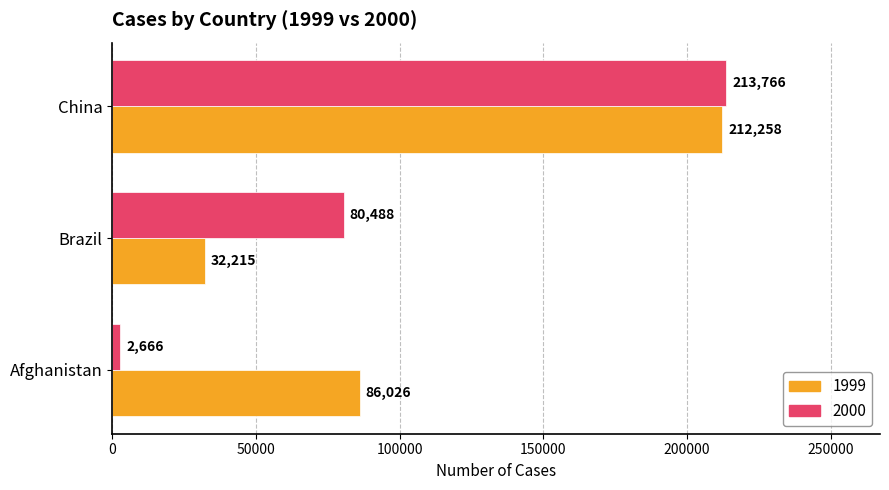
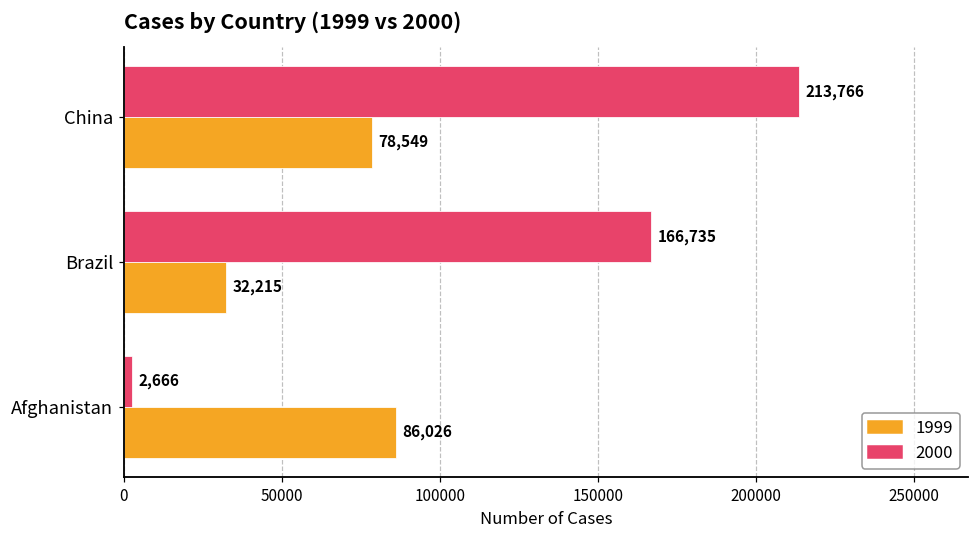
1999, China: 212,258 -> 78,549
2000, Brazil: 80,488 -> 166,735
